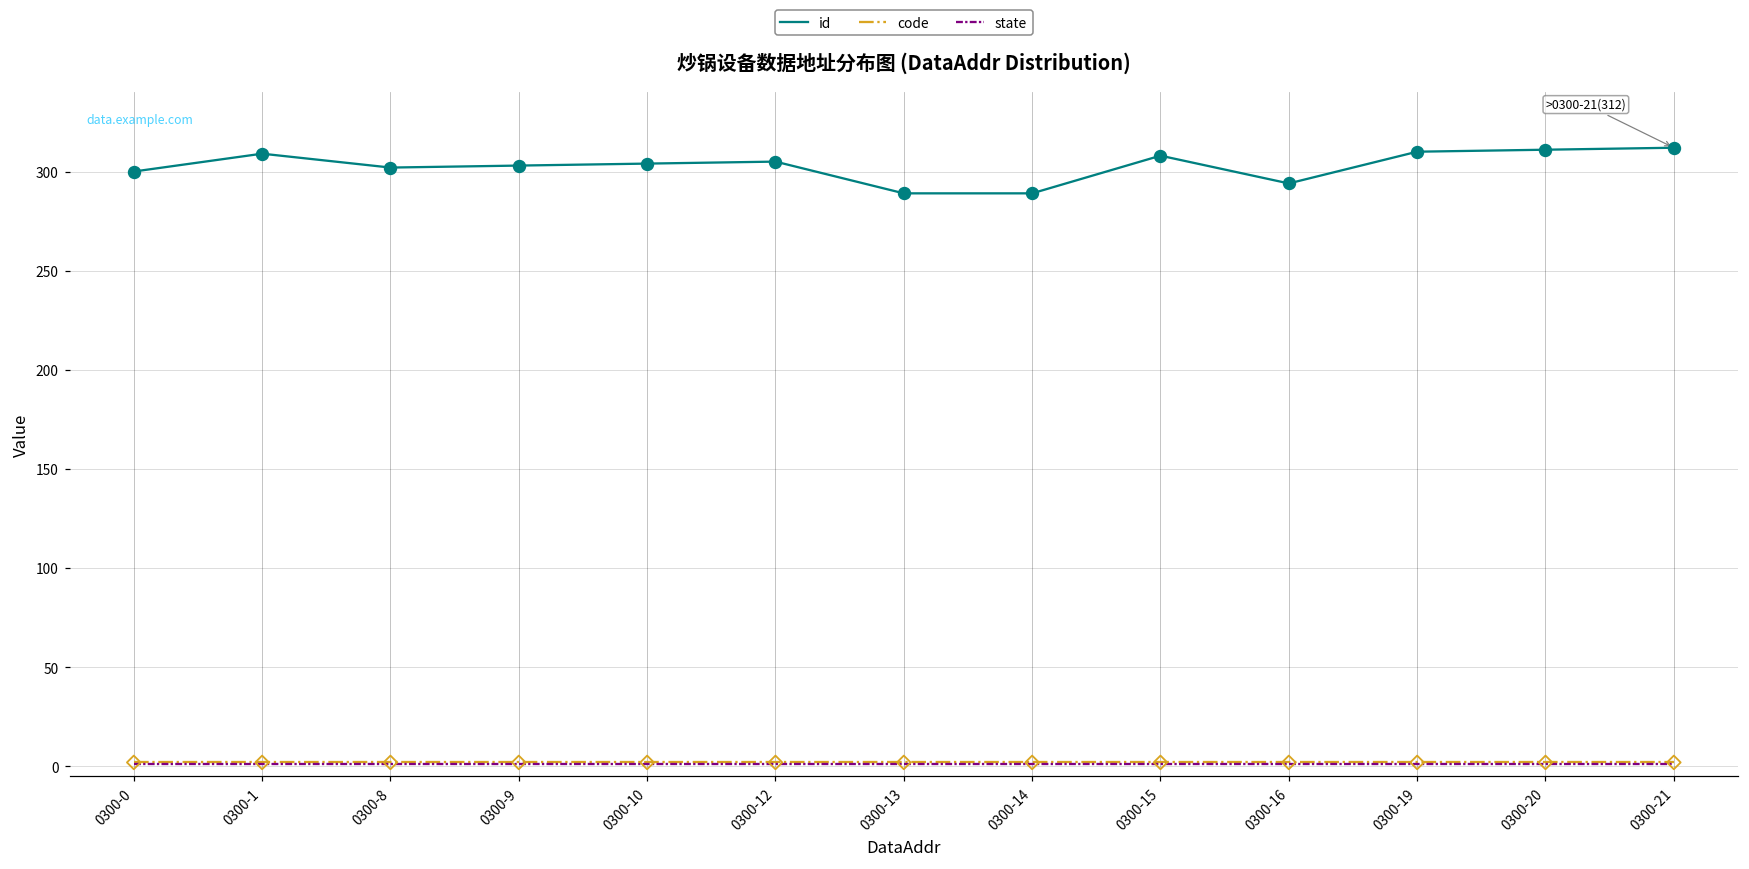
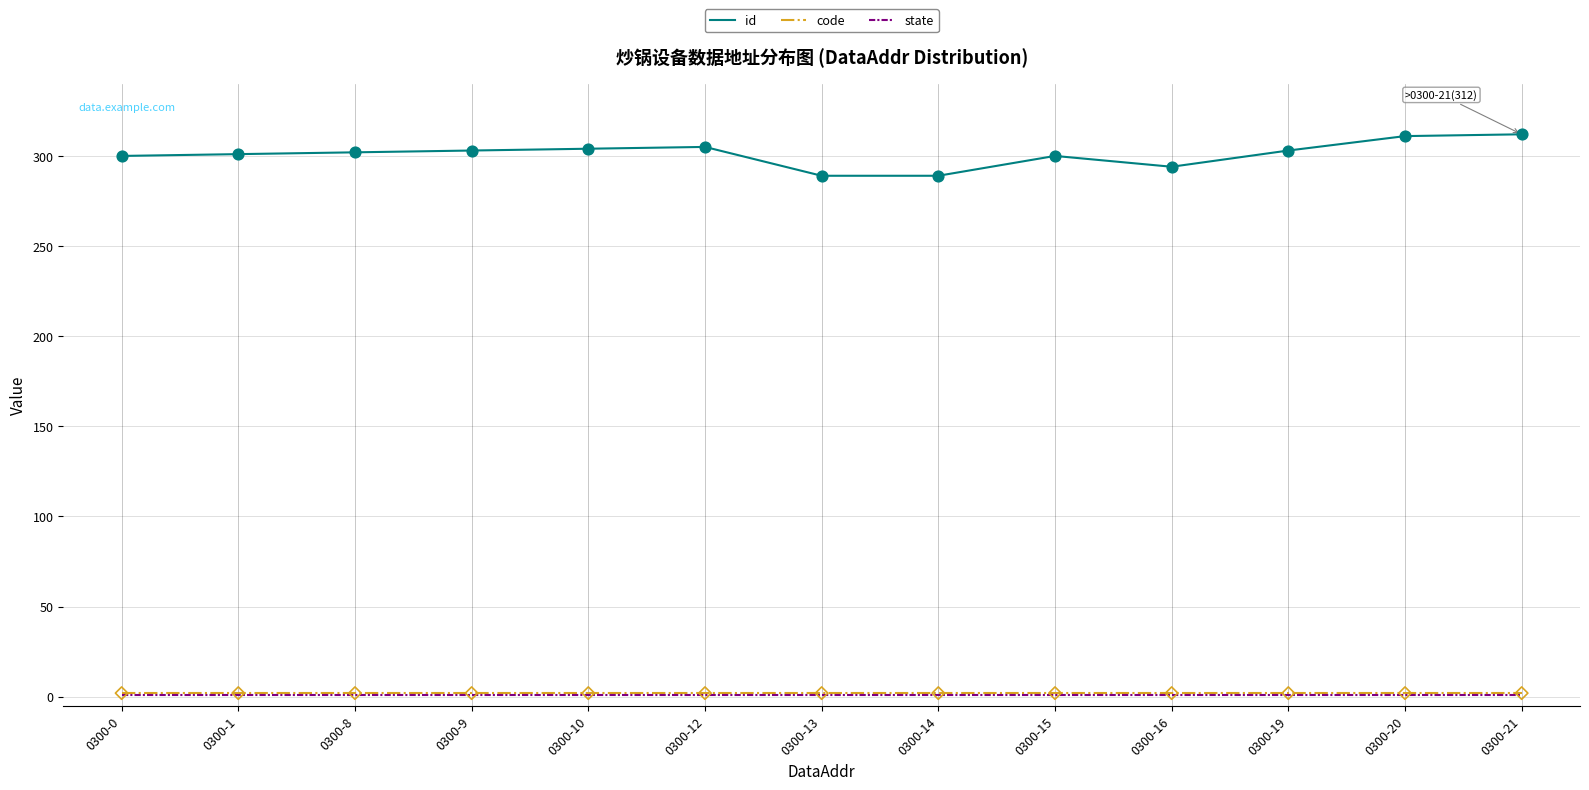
id, 0300-1: 309 -> 301
id, 0300-15: 308 -> 300
id, 0300-19: 310 -> 303
